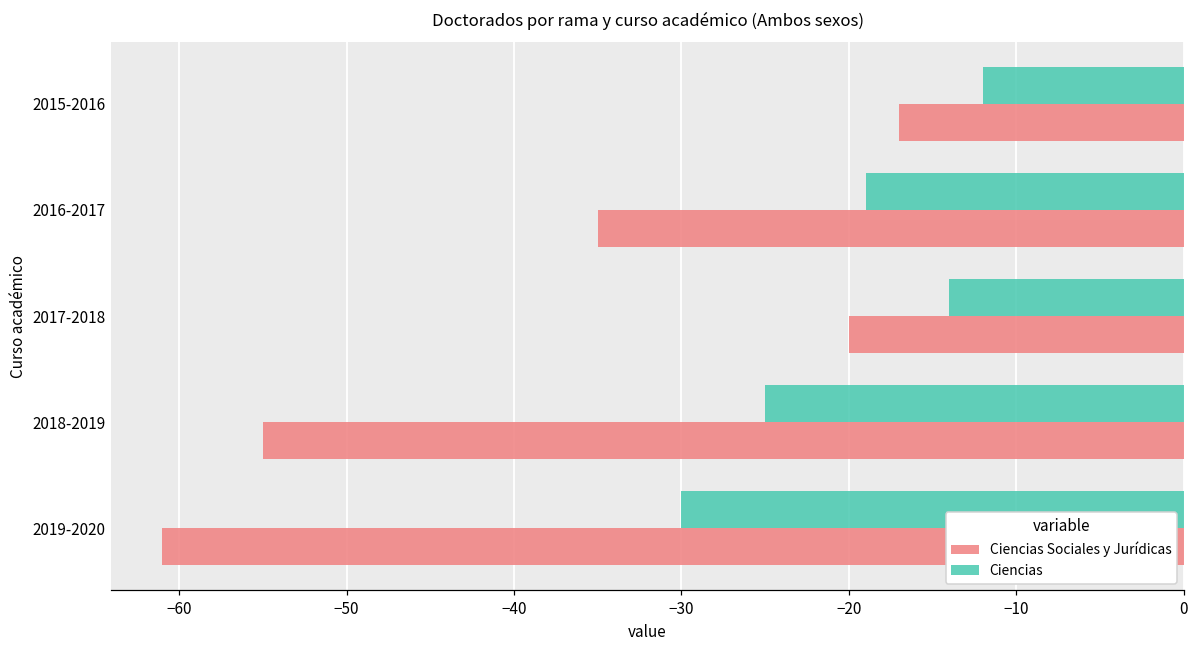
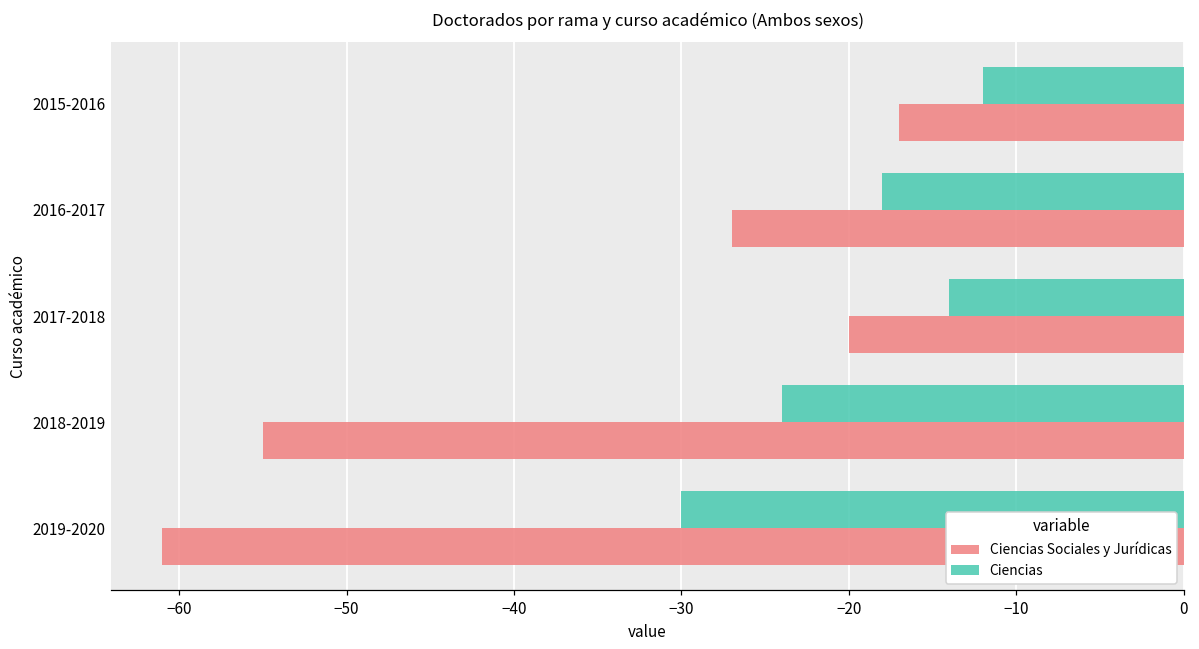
Ciencias, 2016-2017: -19.0 -> -18.0
Ciencias Sociales y Jurídicas, 2016-2017: -35.0 -> -27.0
Ciencias, 2018-2019: -25.0 -> -24.0
